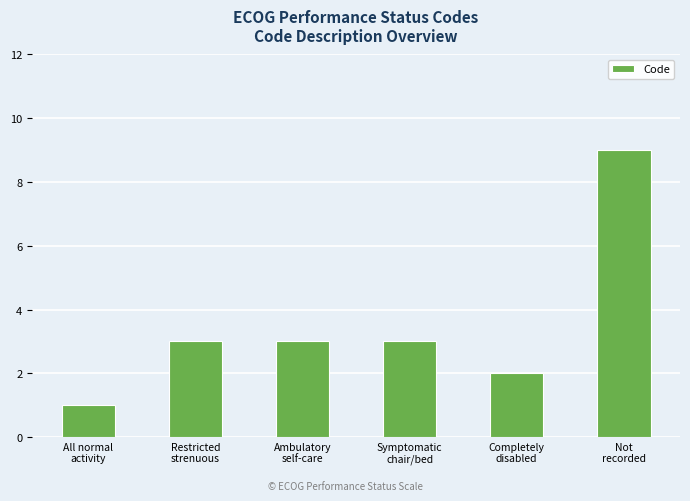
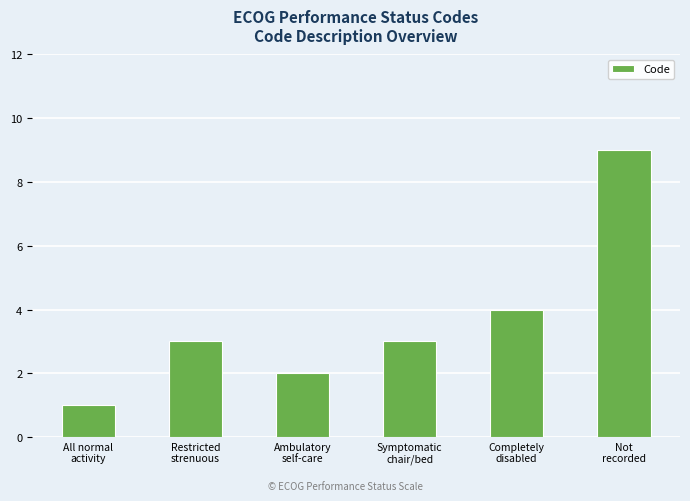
Ambulatory self-care: 3 -> 2
Completely disabled: 2 -> 4
